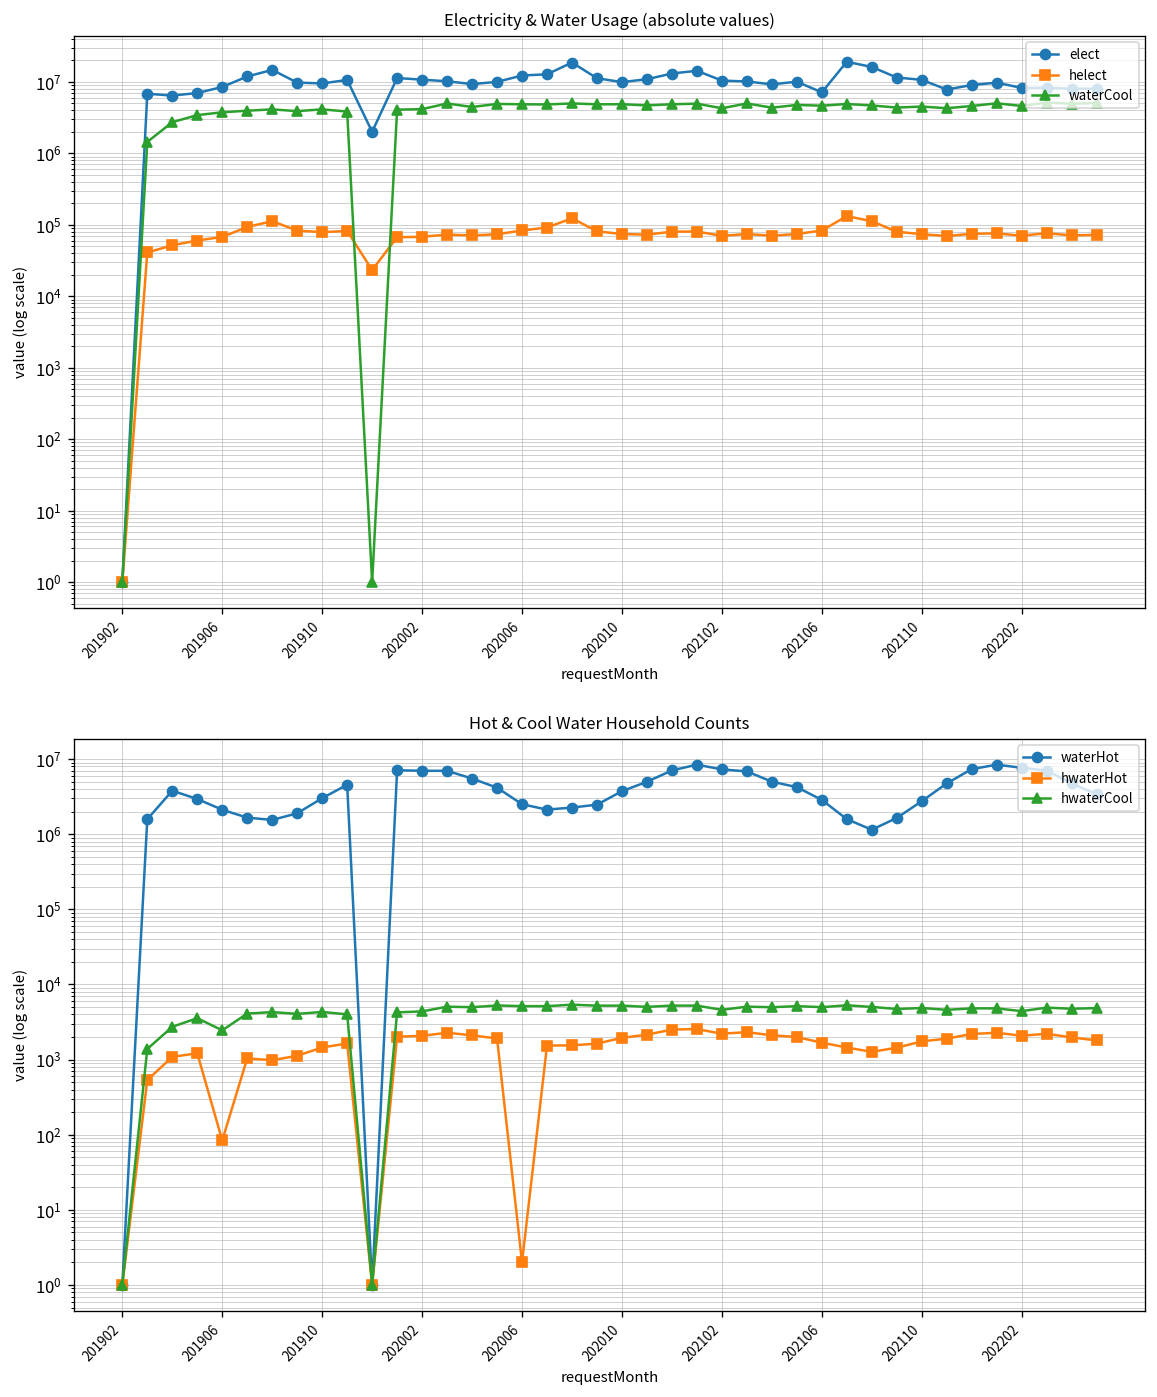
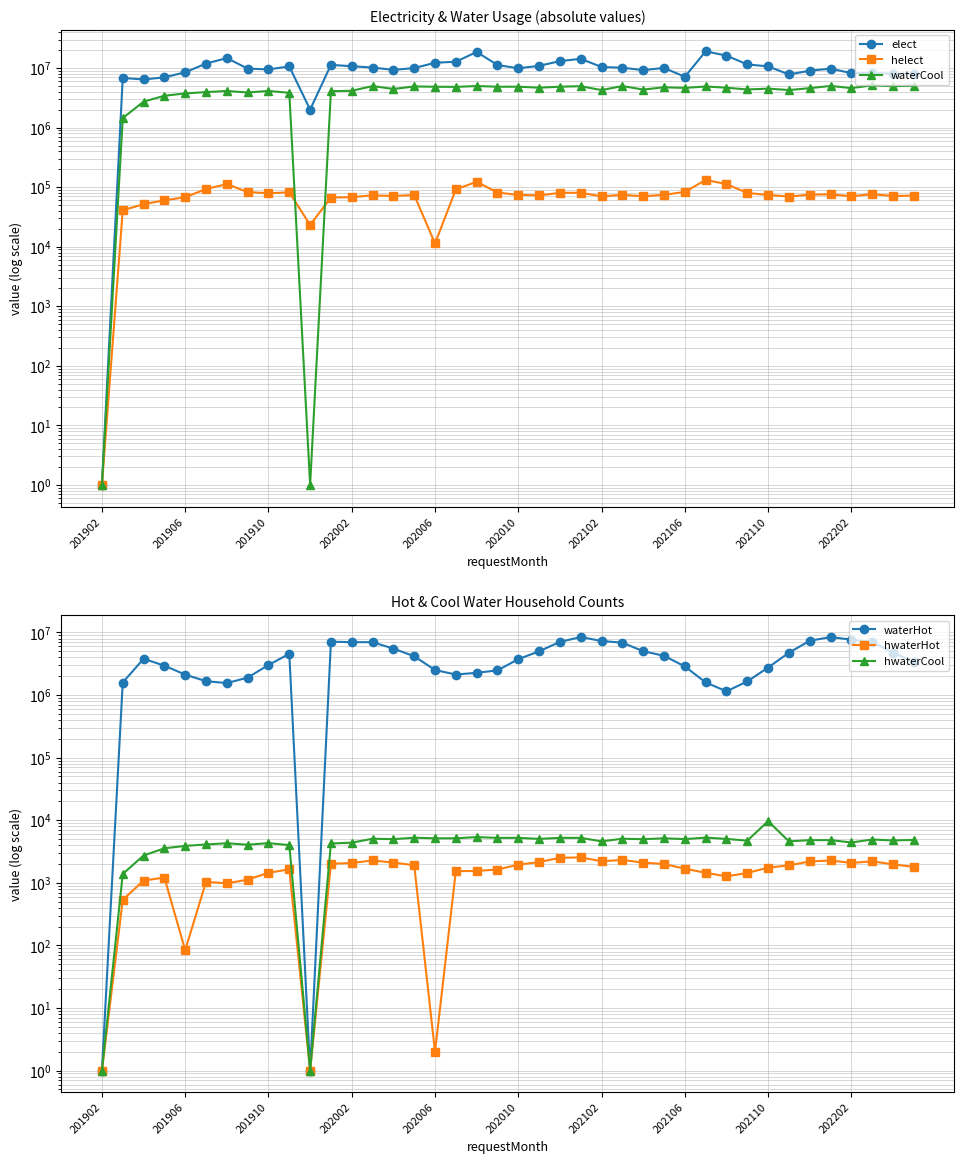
Electricity & Water Usage (absolute values), helect, 202006: 80000 -> 11000
Hot & Cool Water Household Counts, hwaterCool, 201906: 2500 -> 4000
Hot & Cool Water Household Counts, hwaterCool, 202110: 5000 -> 10000
